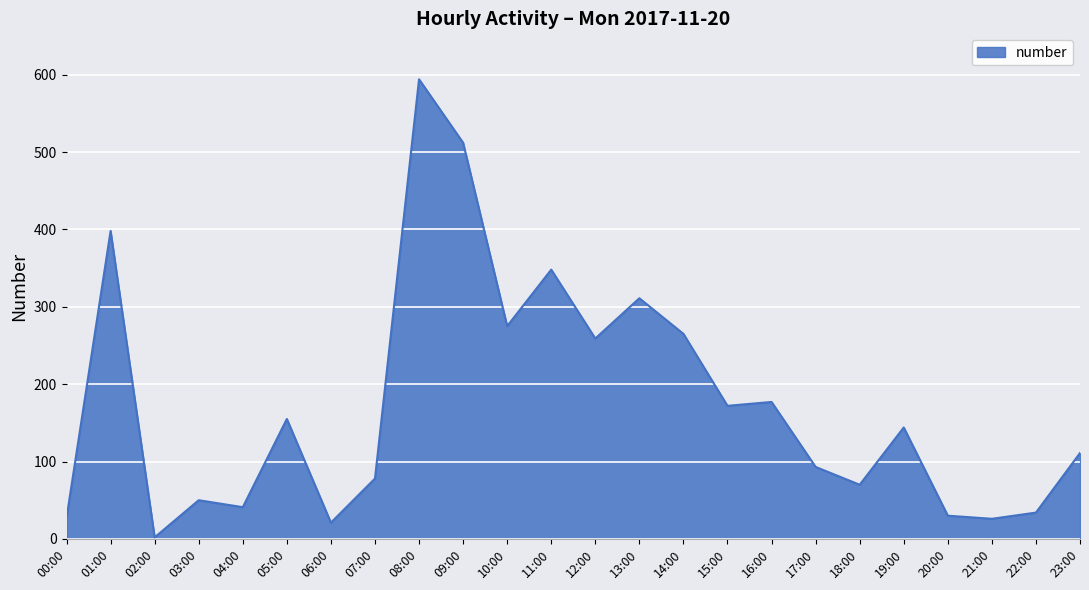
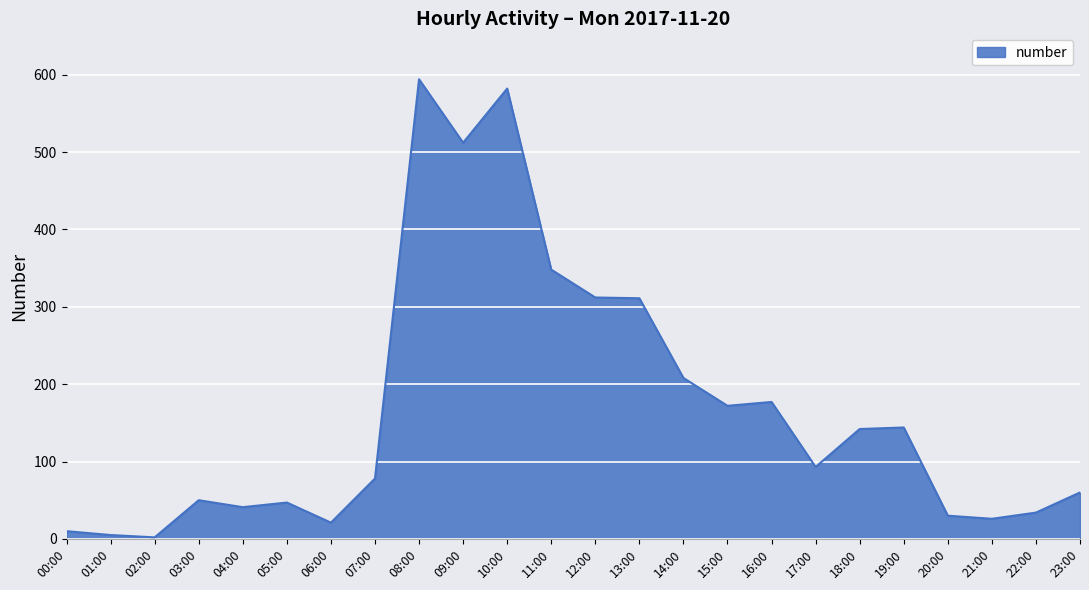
00:00: 30 -> 10
01:00: 400 -> 10
05:00: 160 -> 50
10:00: 280 -> 580
12:00: 260 -> 310
14:00: 270 -> 210
18:00: 70 -> 140
23:00: 110 -> 60
